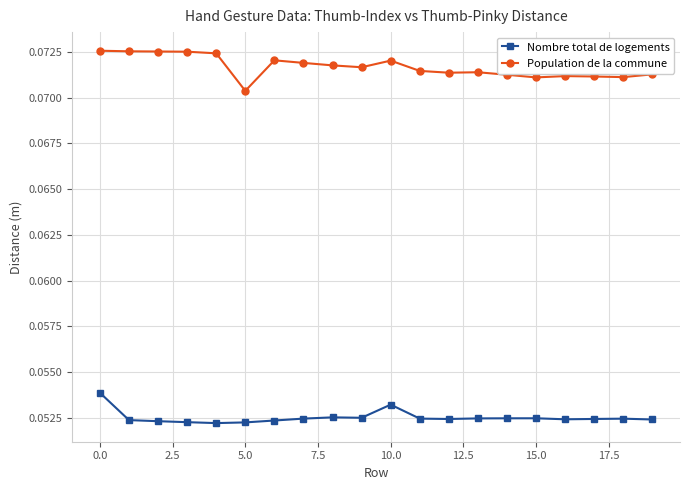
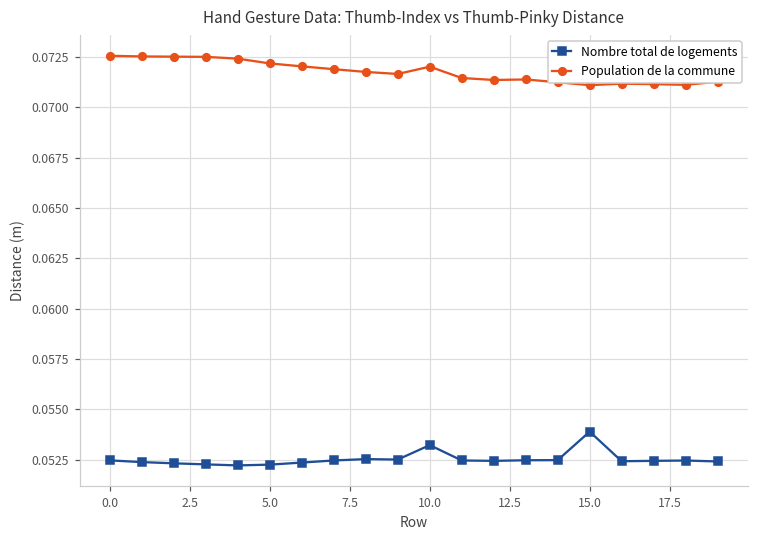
Nombre total de logements, 0.0: 0.0539 -> 0.0525
Population de la commune, 5.0: 0.0704 -> 0.0722
Nombre total de logements, 15.0: 0.0525 -> 0.0539
